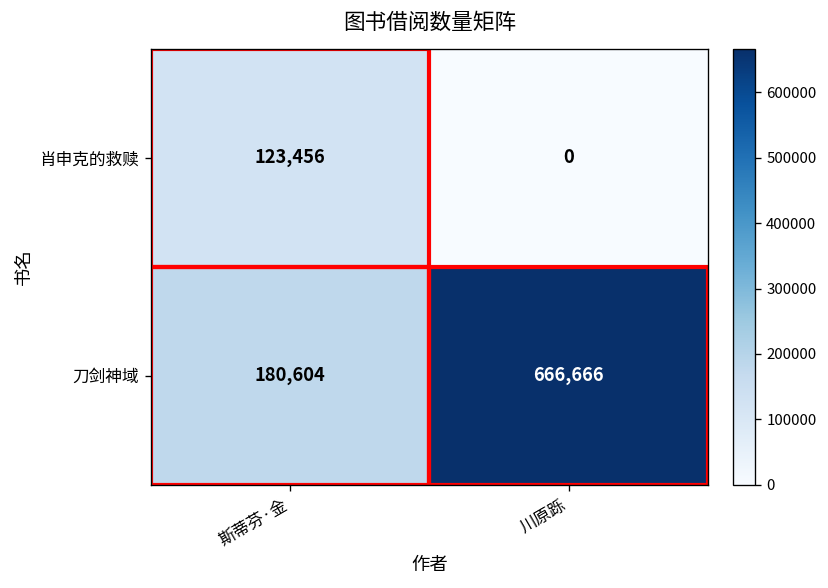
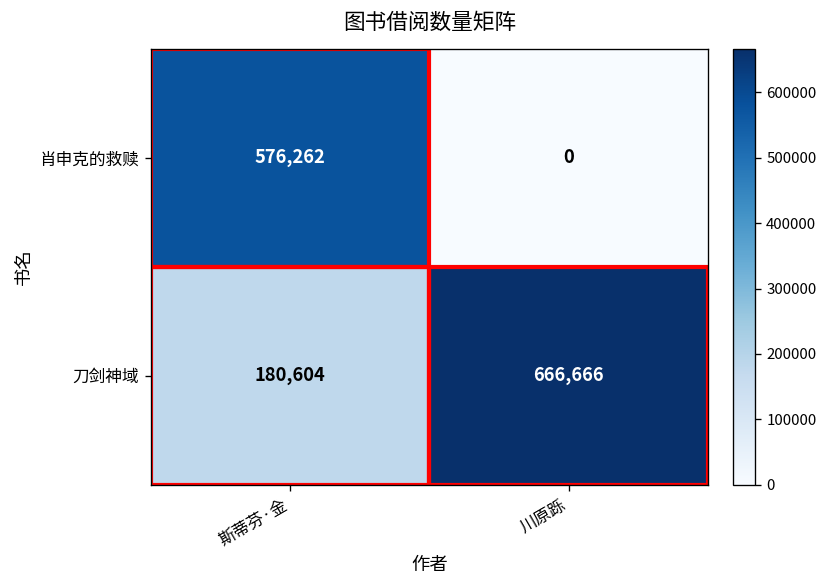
肖申克的救赎, 斯蒂芬·金: 123,456 -> 576,262
